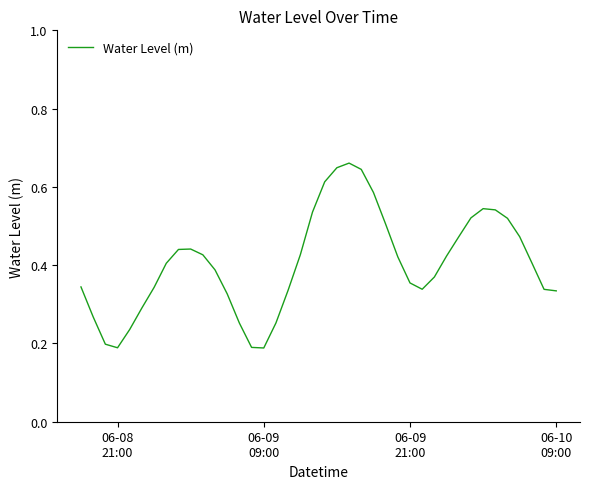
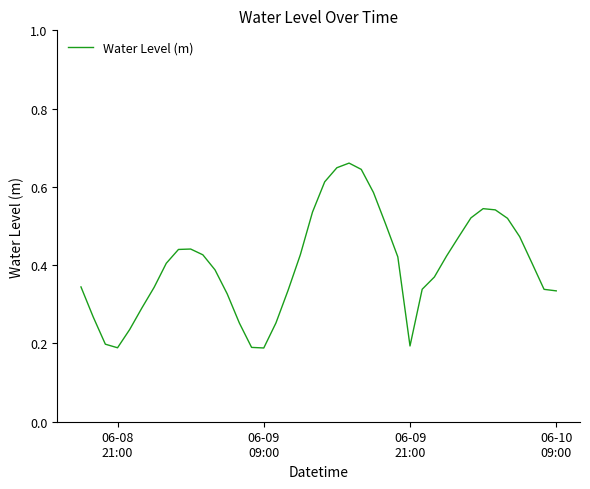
06-09 21:00: 0.35 -> 0.19
